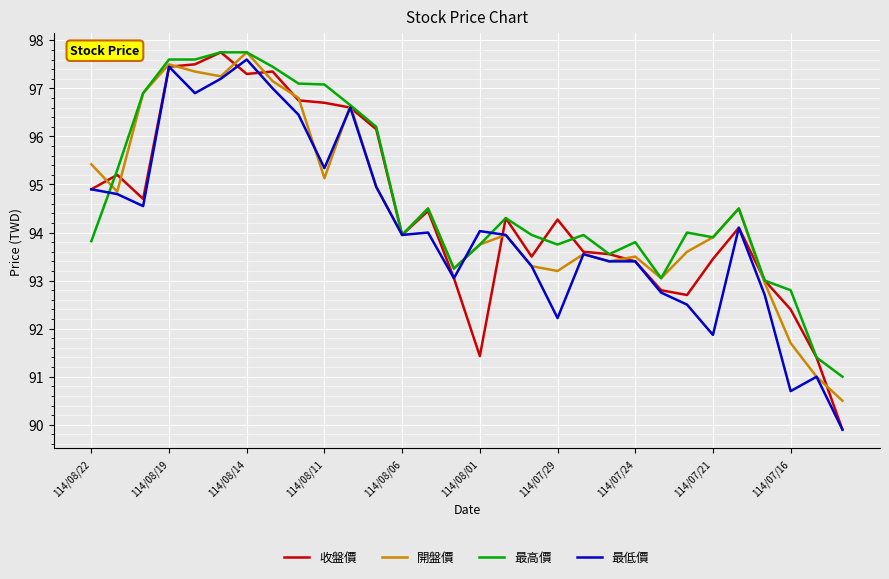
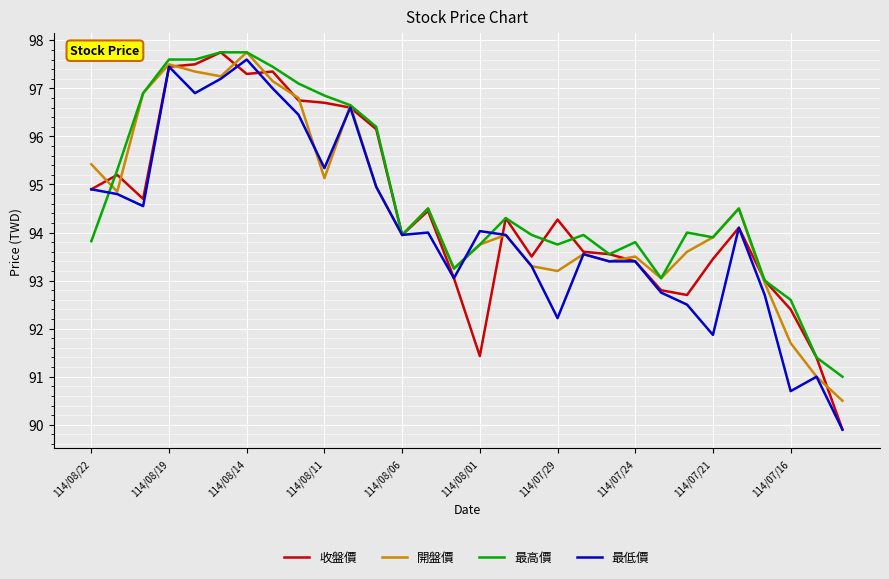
最高價, 114/08/11: 97.1 -> 96.9
最高價, 114/07/16: 92.8 -> 92.6
